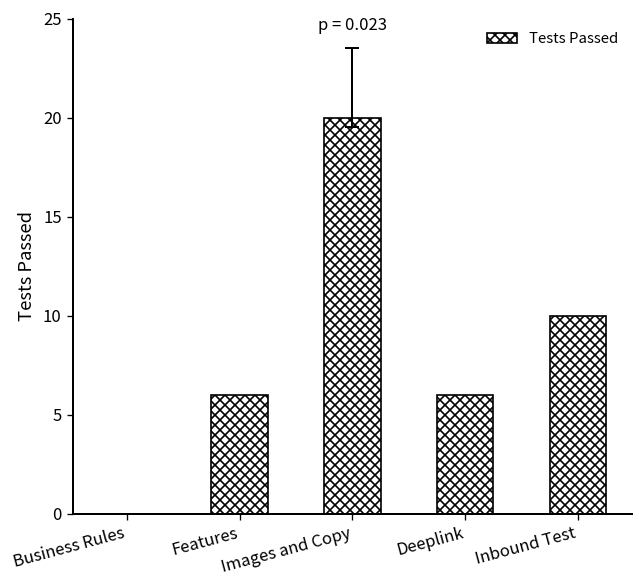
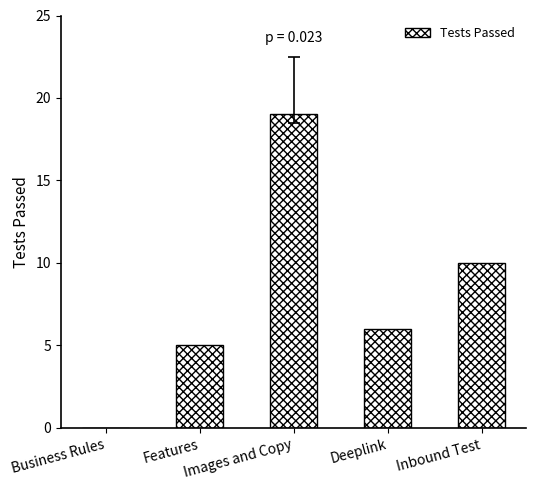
Tests Passed, Features: 6 -> 5
Tests Passed, Images and Copy: 20 -> 19
